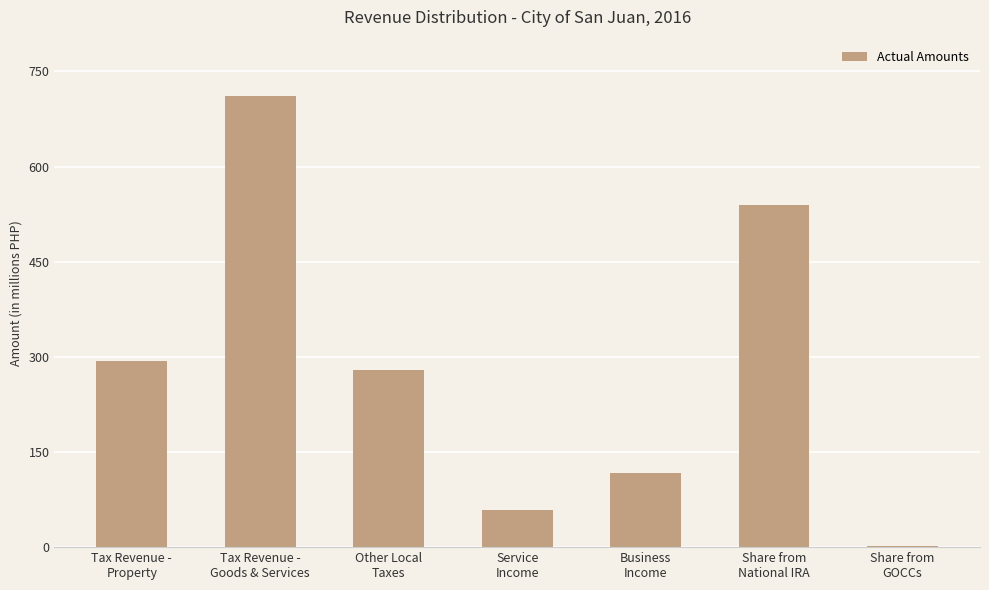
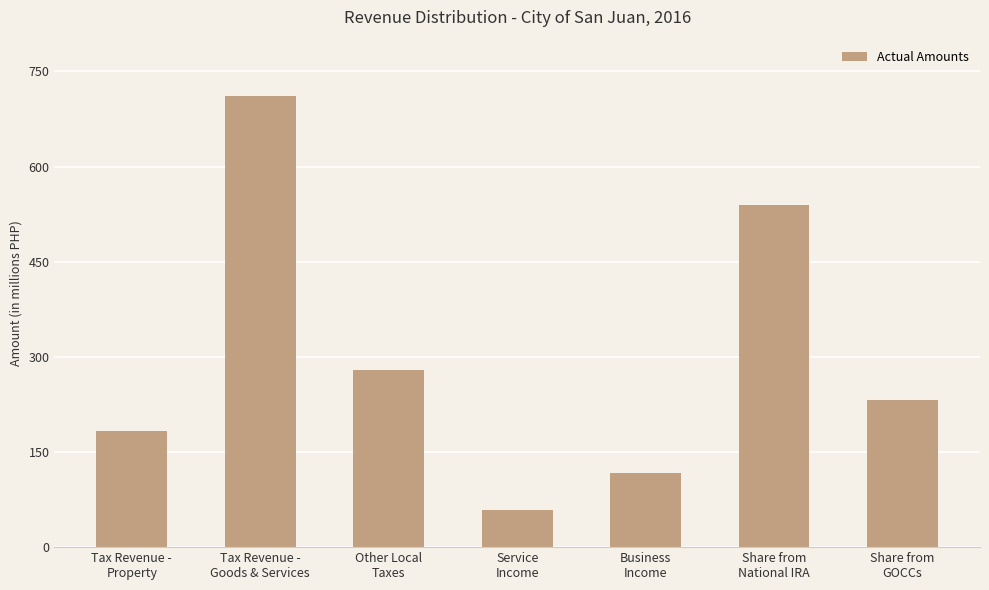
Tax Revenue - Property: 290 -> 180
Share from GOCCs: 0 -> 230
